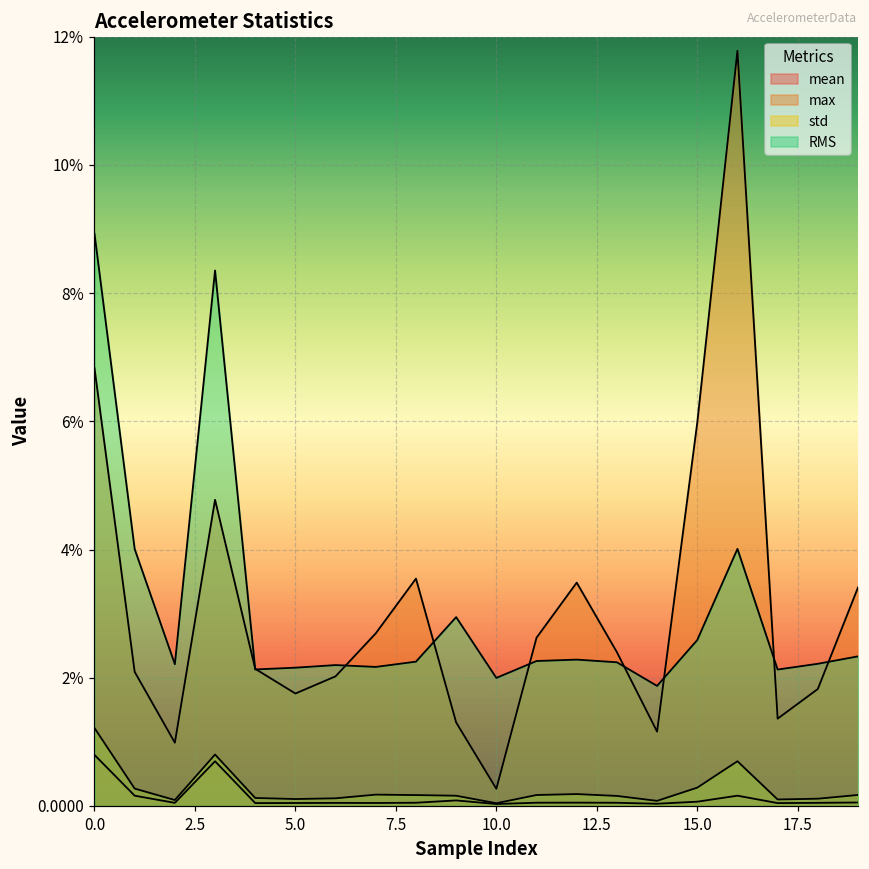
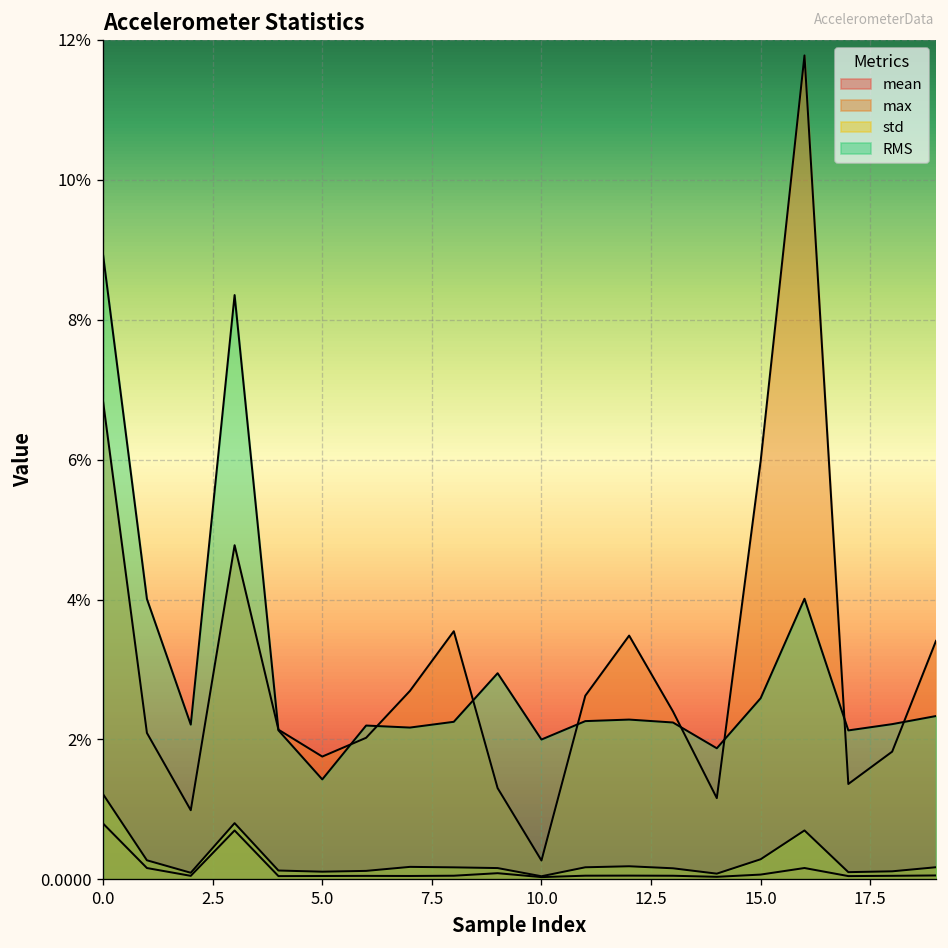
RMS, 5.0: 2.2% -> 1.4%
